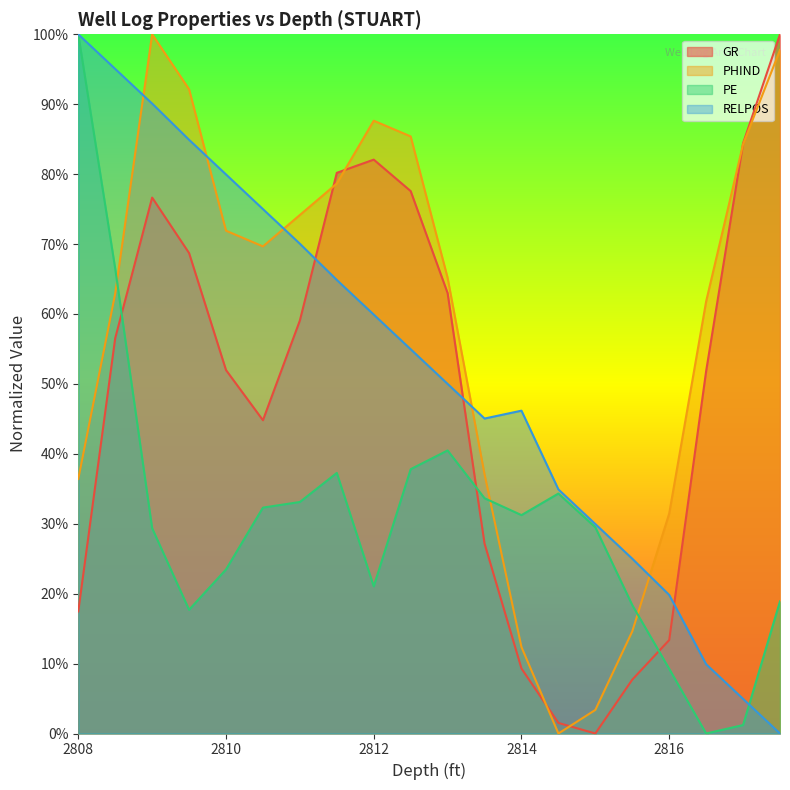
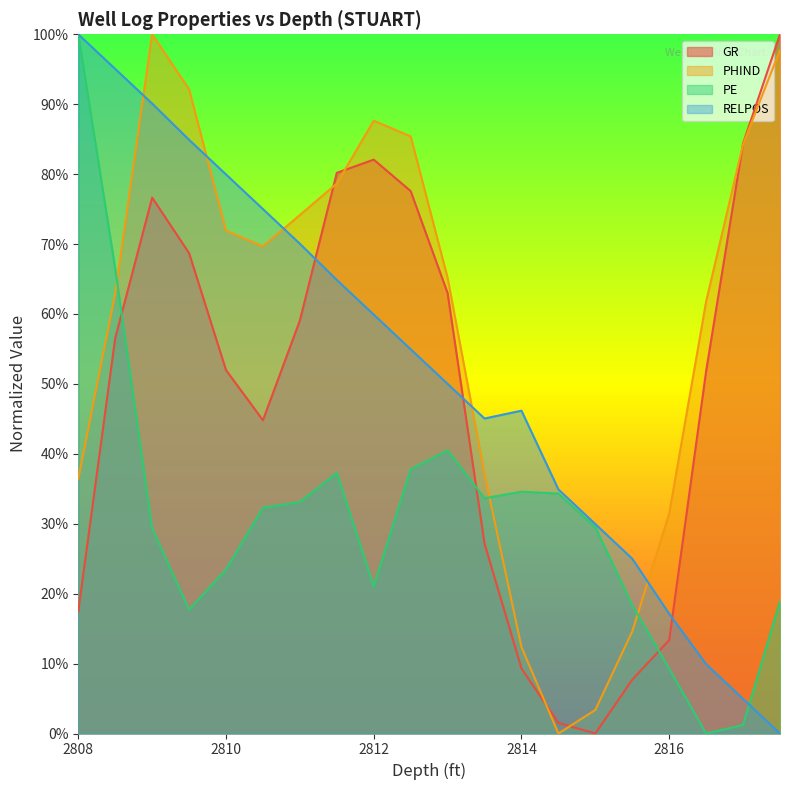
PE, 2814: 31% -> 35%
RELPOS, 2816: 20% -> 17%
